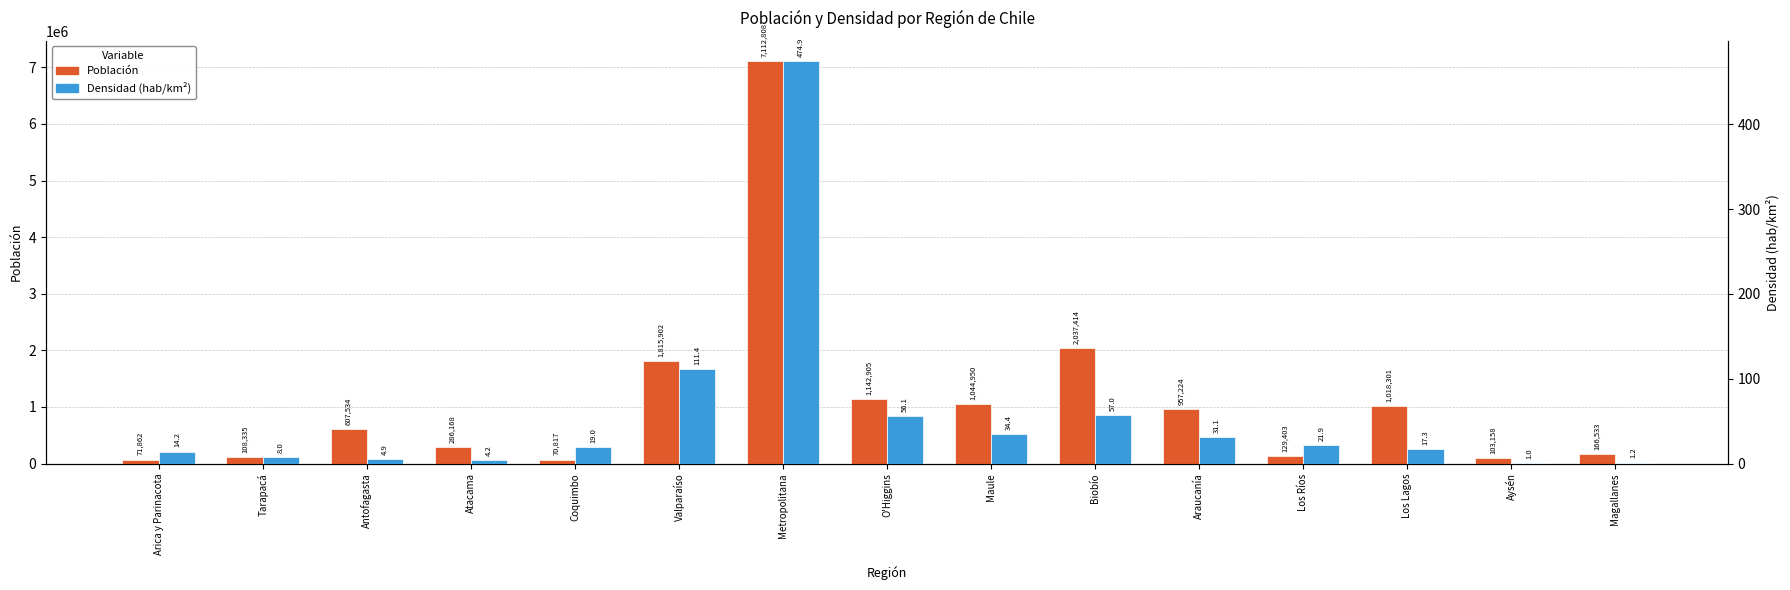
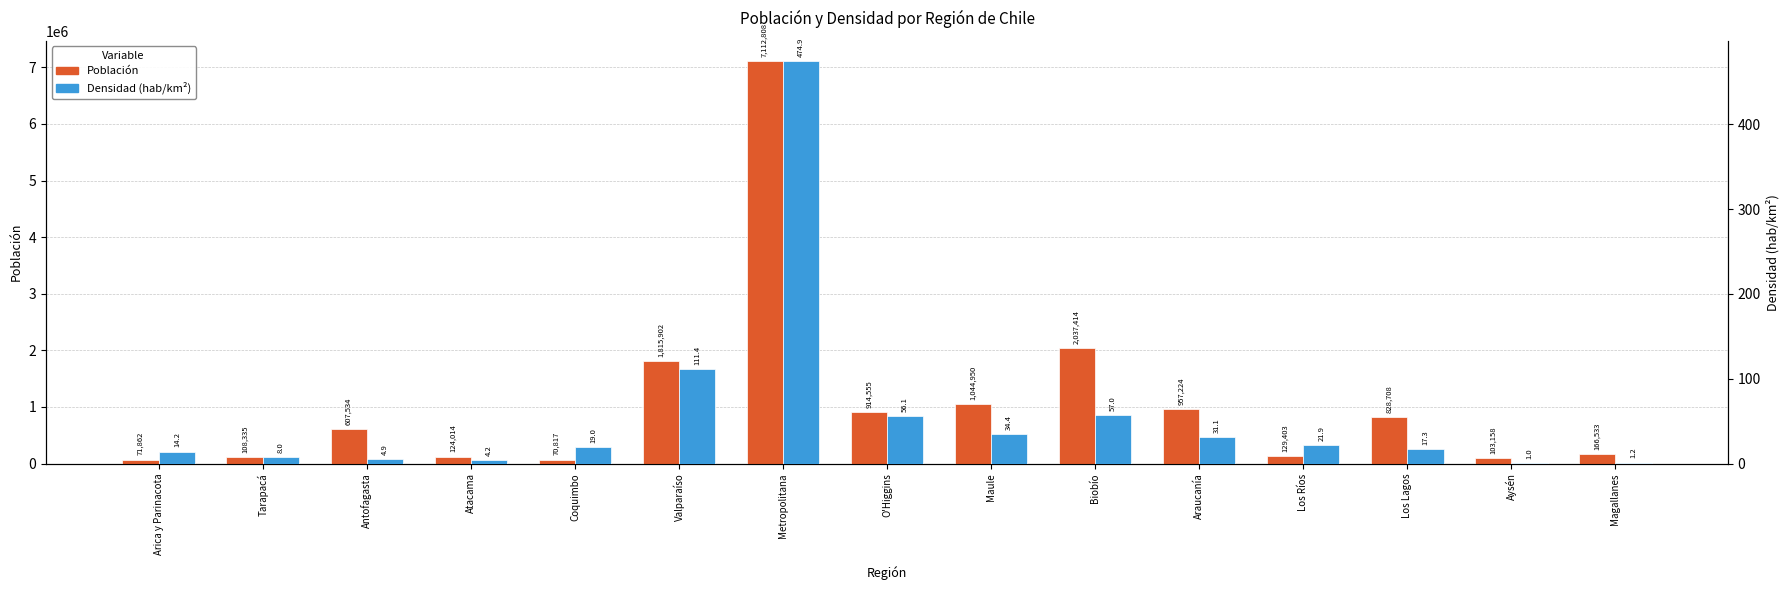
Población, Atacama: 286,168 -> 124,014
Población, O'Higgins: 1,142,905 -> 914,555
Población, Los Lagos: 1,018,301 -> 828,708
